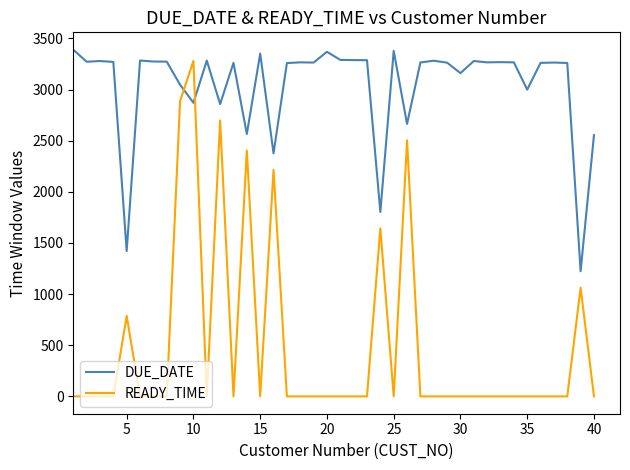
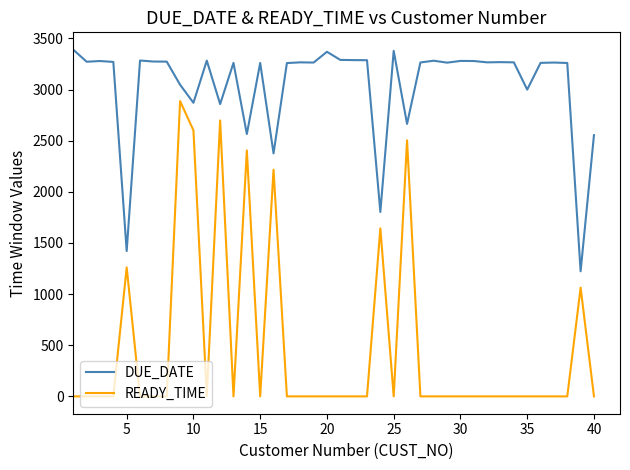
READY_TIME, 5: 790 -> 1260
READY_TIME, 10: 3280 -> 2600
DUE_DATE, 15: 3350 -> 3260
DUE_DATE, 30: 3160 -> 3280
